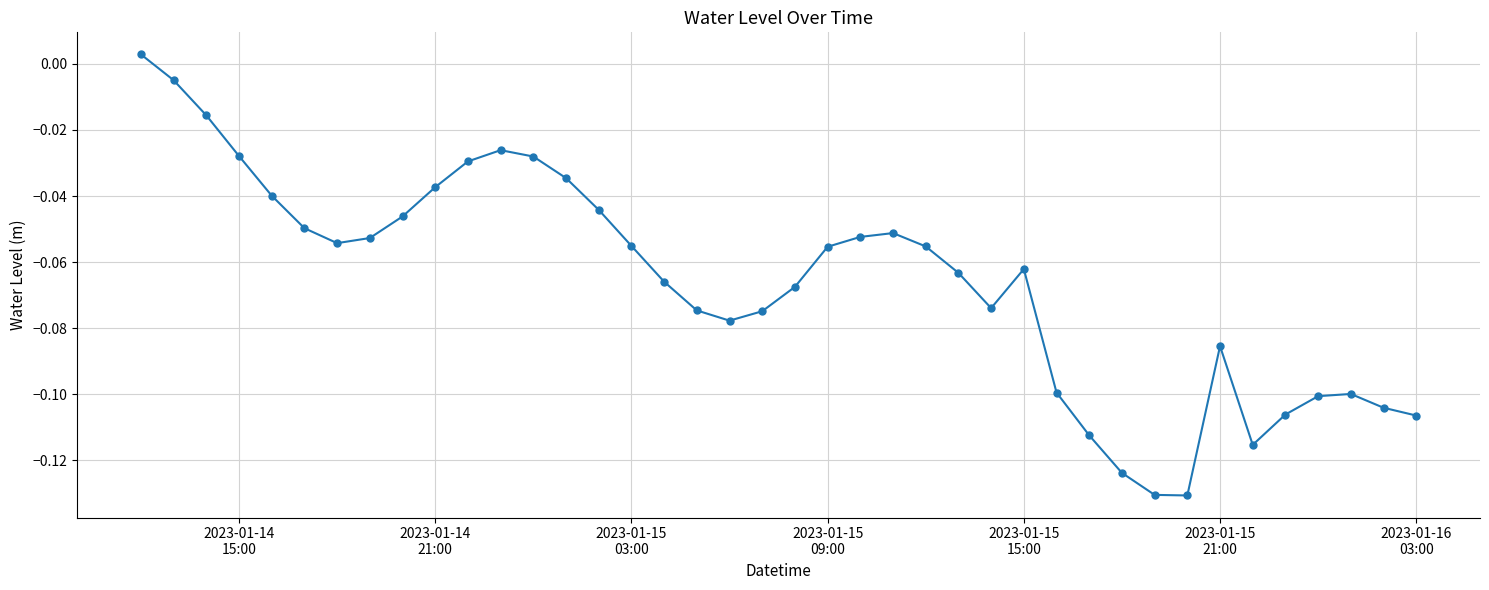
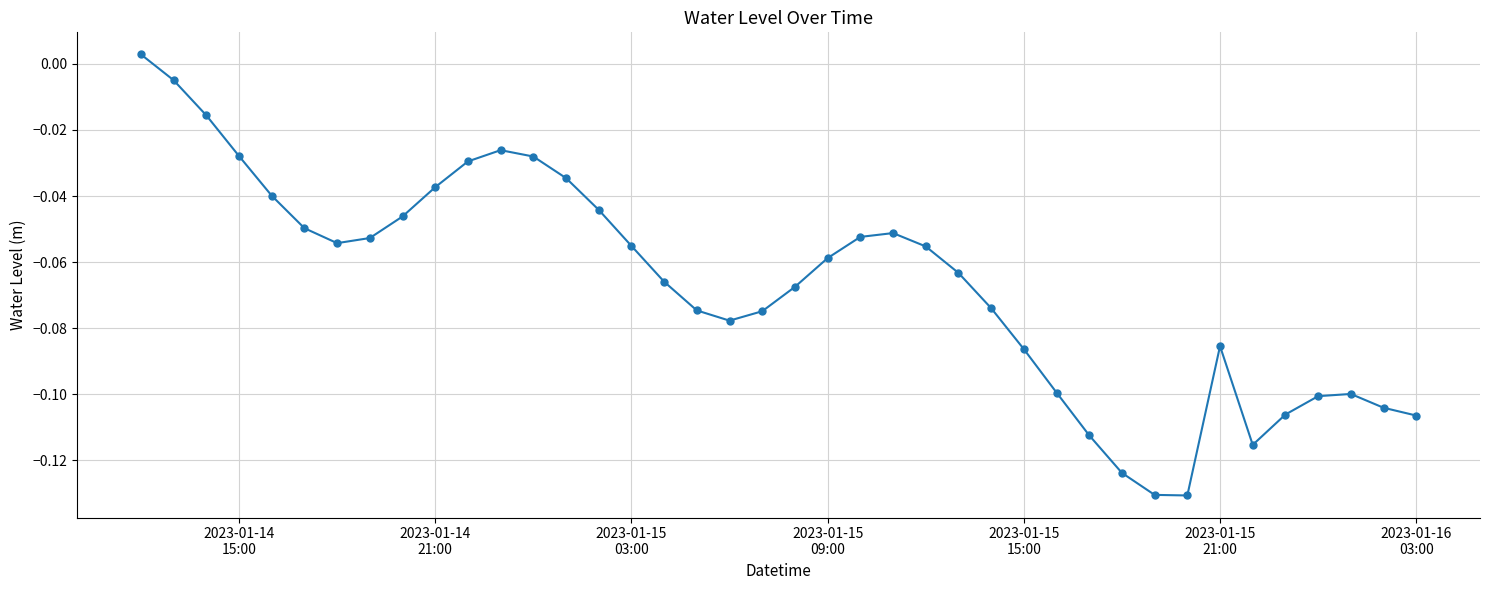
2023-01-15 09:00: -0.055 -> -0.059
2023-01-15 15:00: -0.062 -> -0.086
